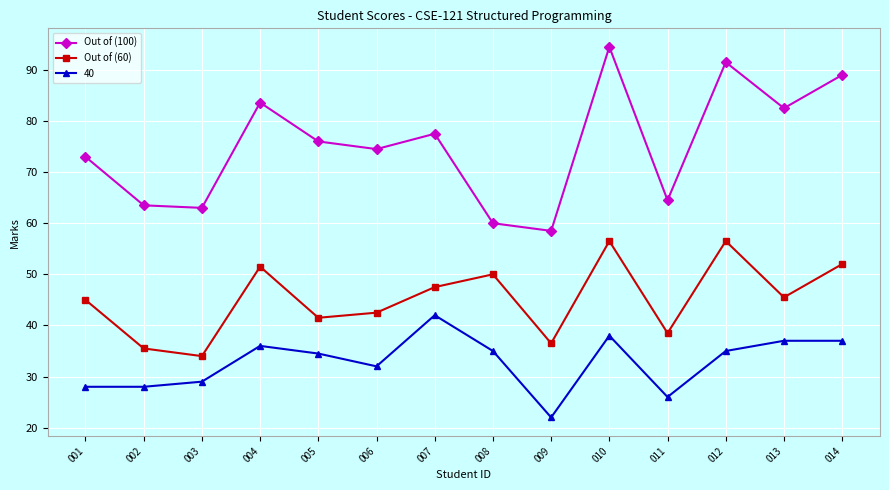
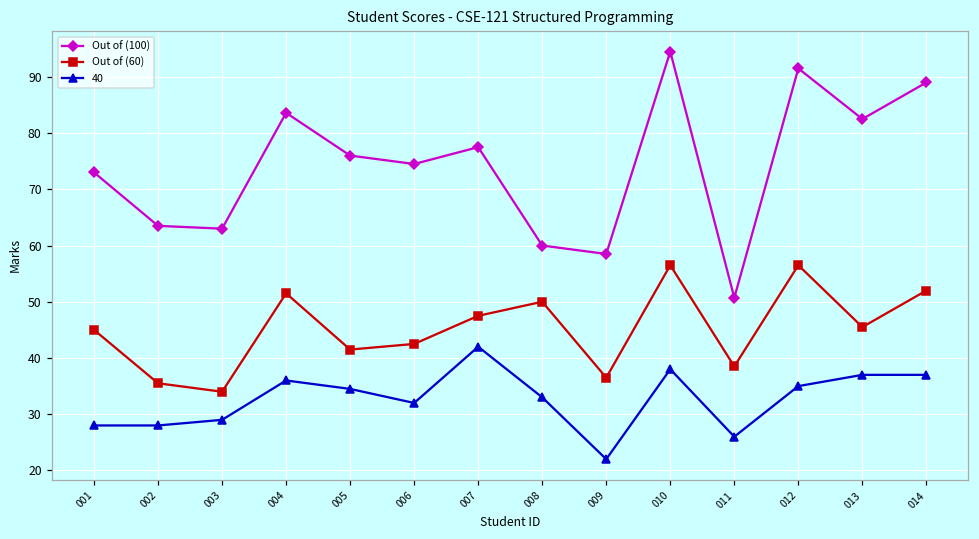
40, 008: 35 -> 33
Out of (100), 011: 65 -> 51
